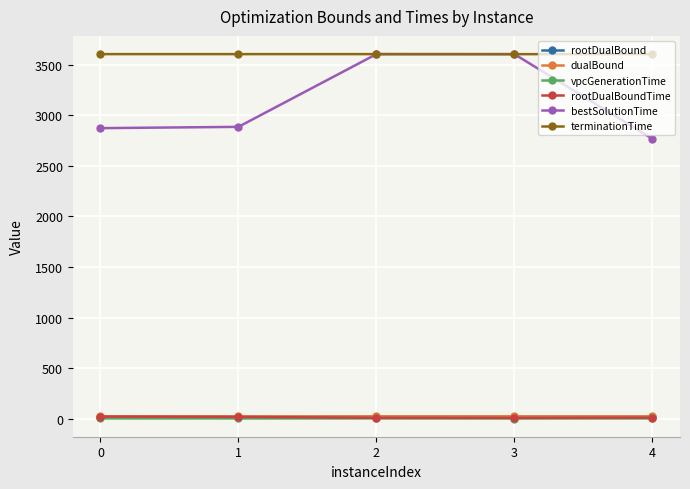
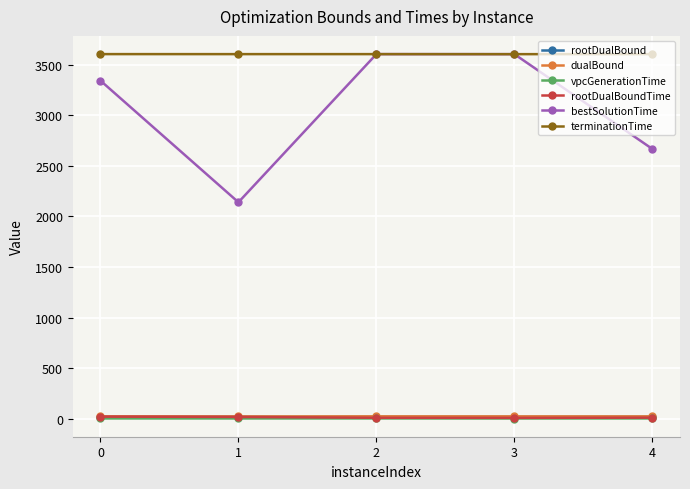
bestSolutionTime, 0: 2870 -> 3340
bestSolutionTime, 1: 2880 -> 2140
bestSolutionTime, 4: 2770 -> 2670
